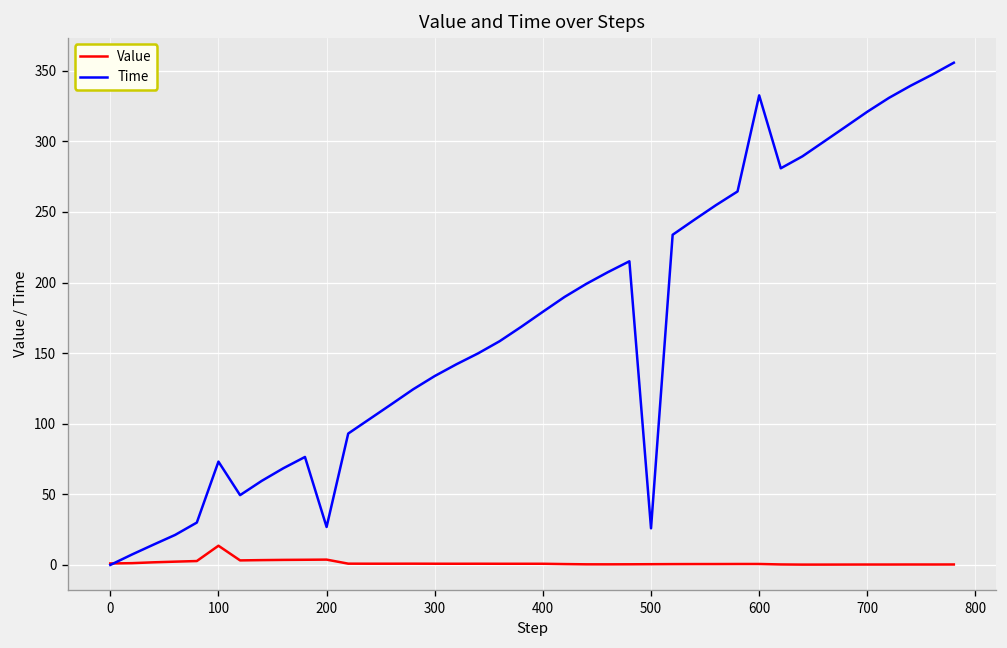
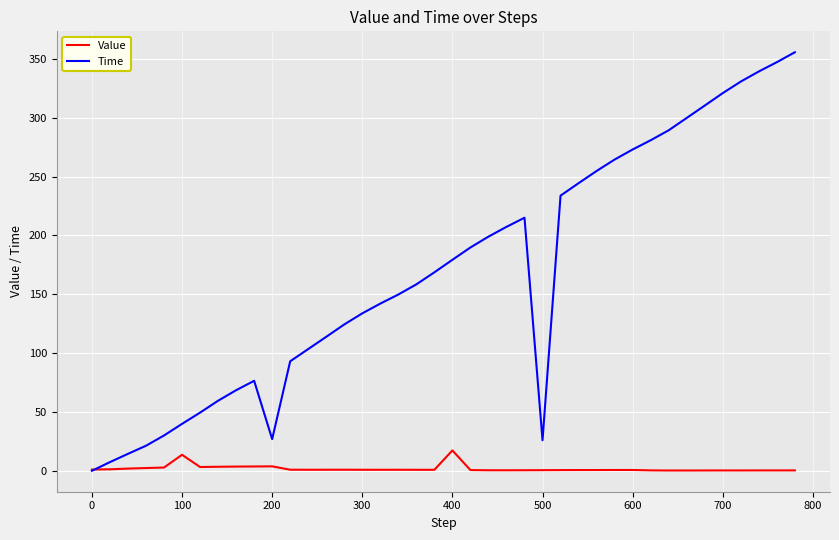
Time, 100: 73 -> 40
Value, 400: 1 -> 17
Time, 600: 333 -> 273
